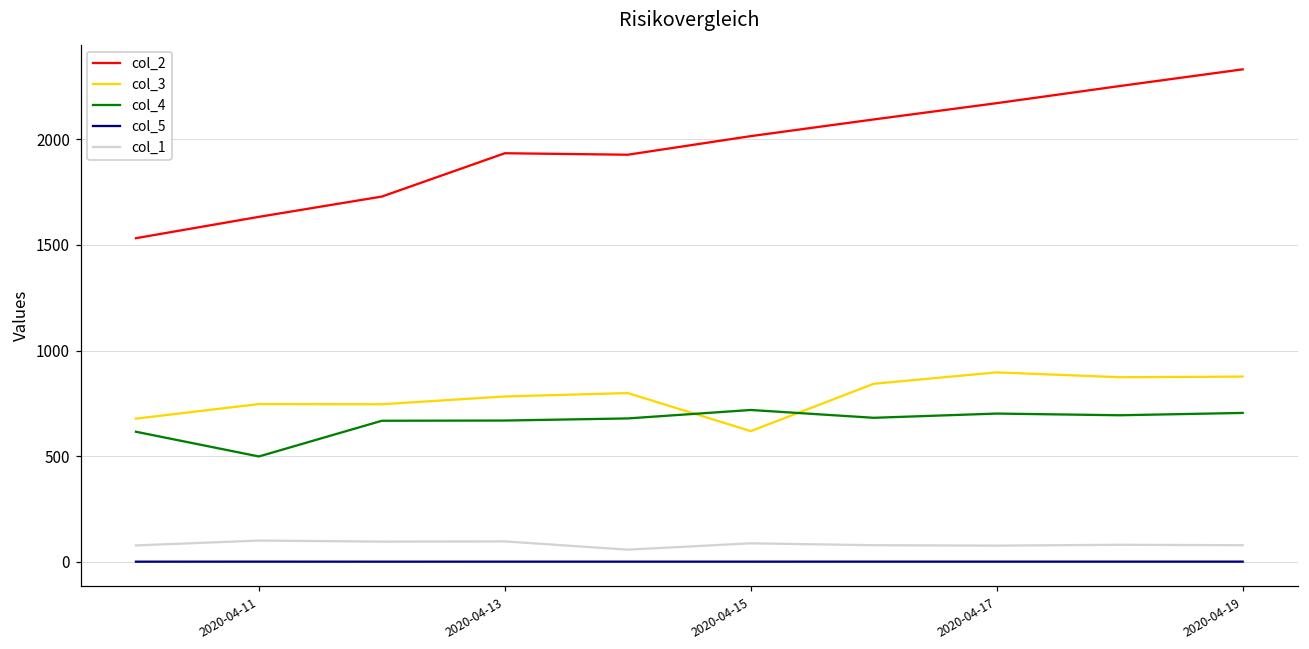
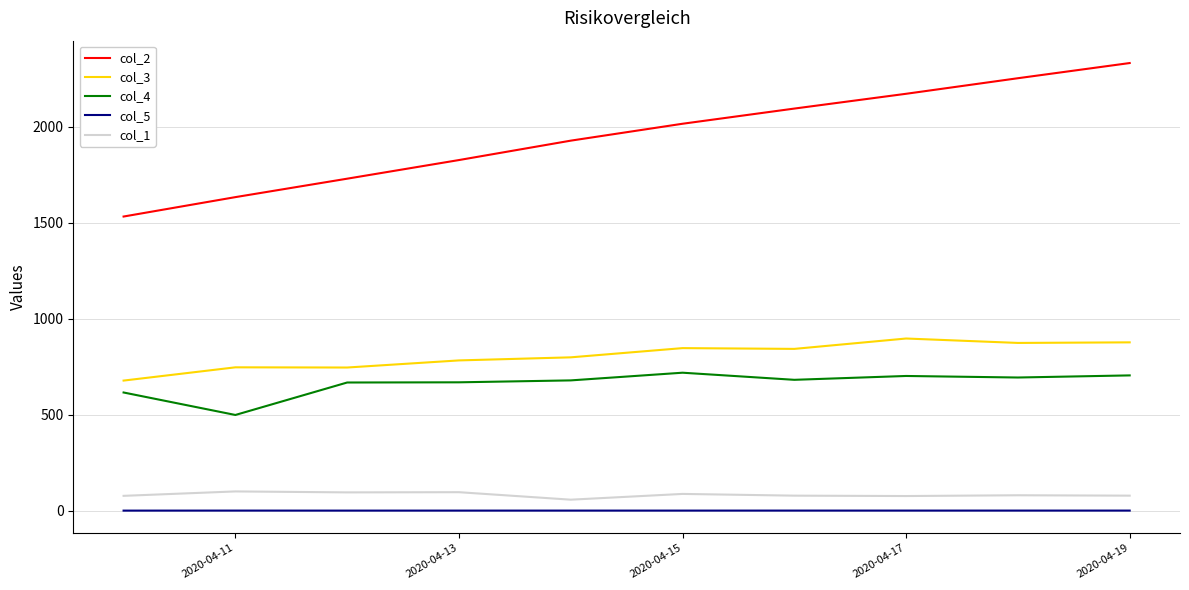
col_2, 2020-04-13: 1930 -> 1830
col_3, 2020-04-15: 620 -> 850
